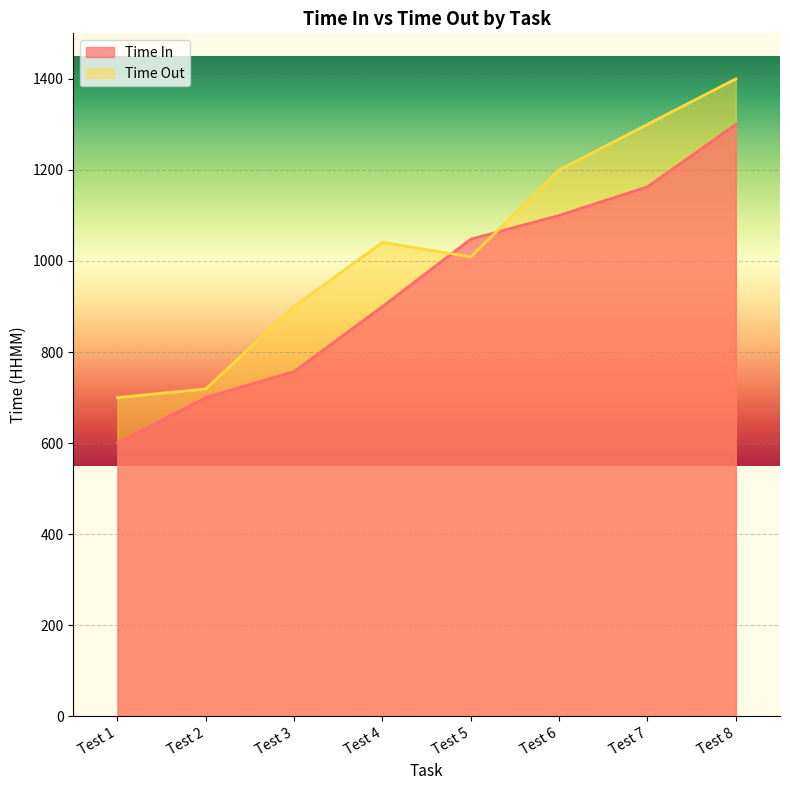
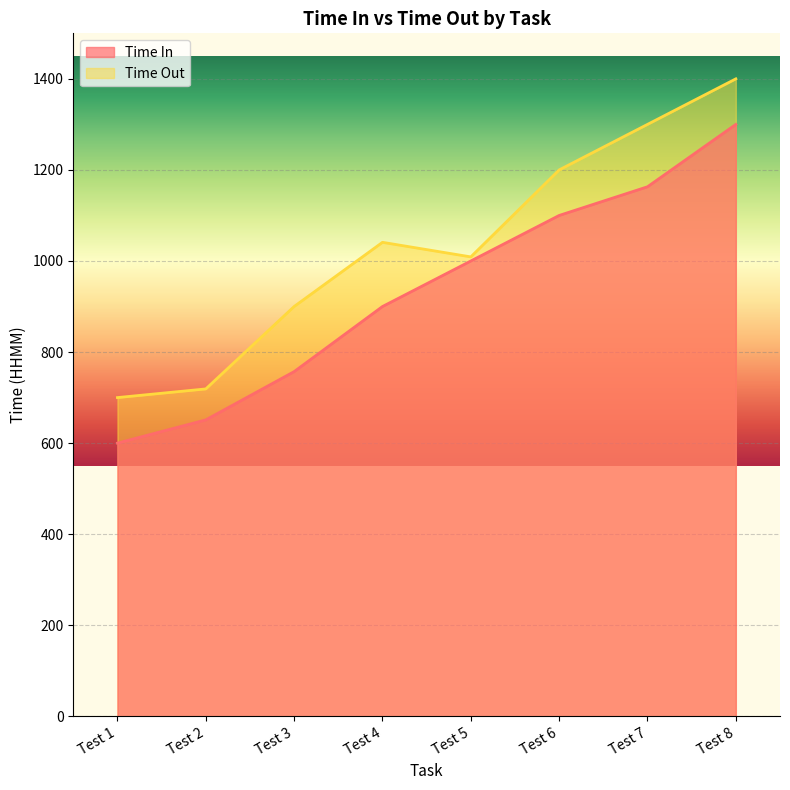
Time In, Test 2: 700 -> 650
Time In, Test 5: 1050 -> 1000
